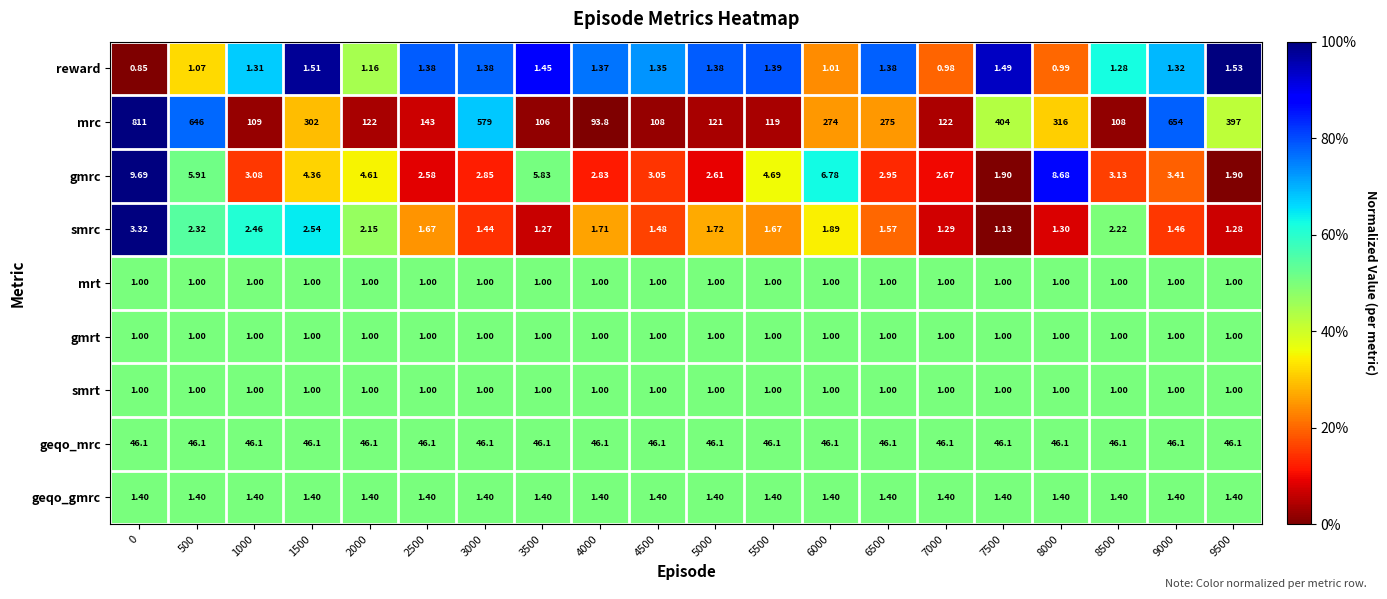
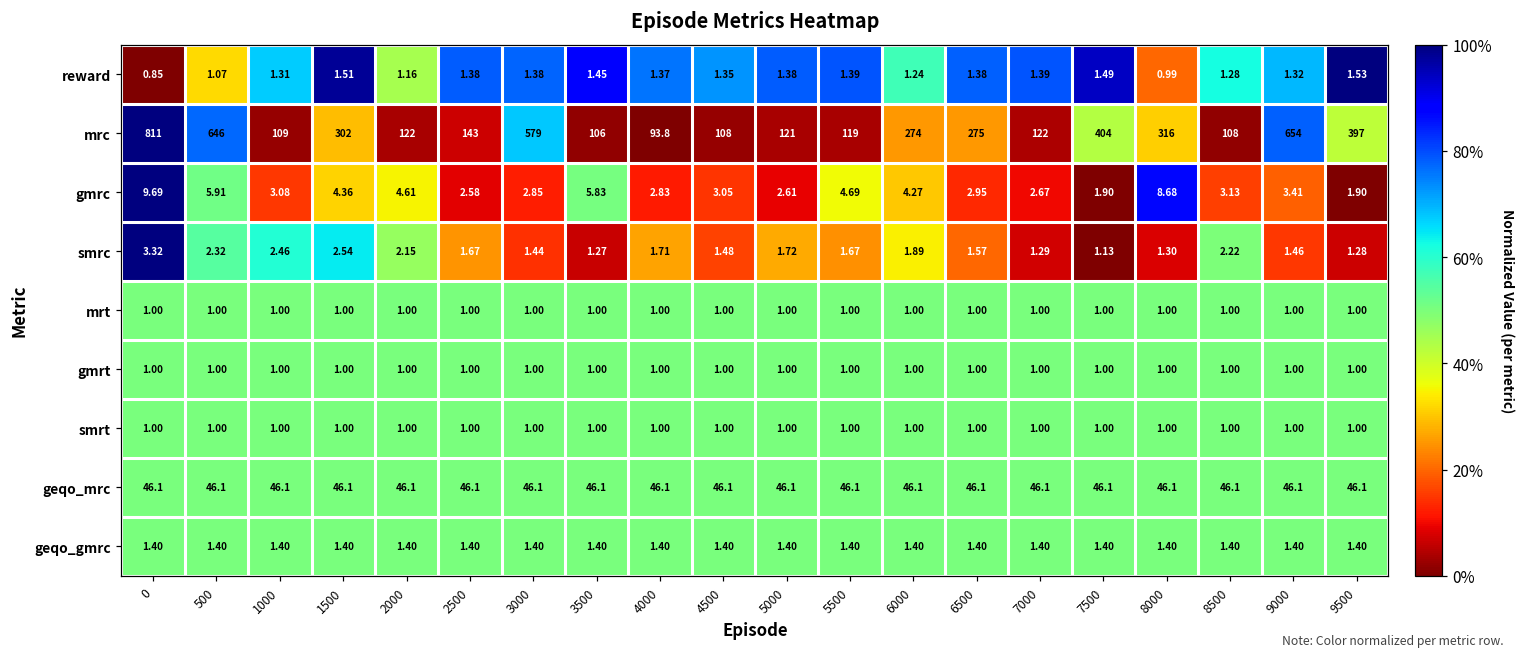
reward, 6000: 1.01 -> 1.24
reward, 7000: 0.98 -> 1.39
gmrc, 6000: 6.78 -> 4.27
